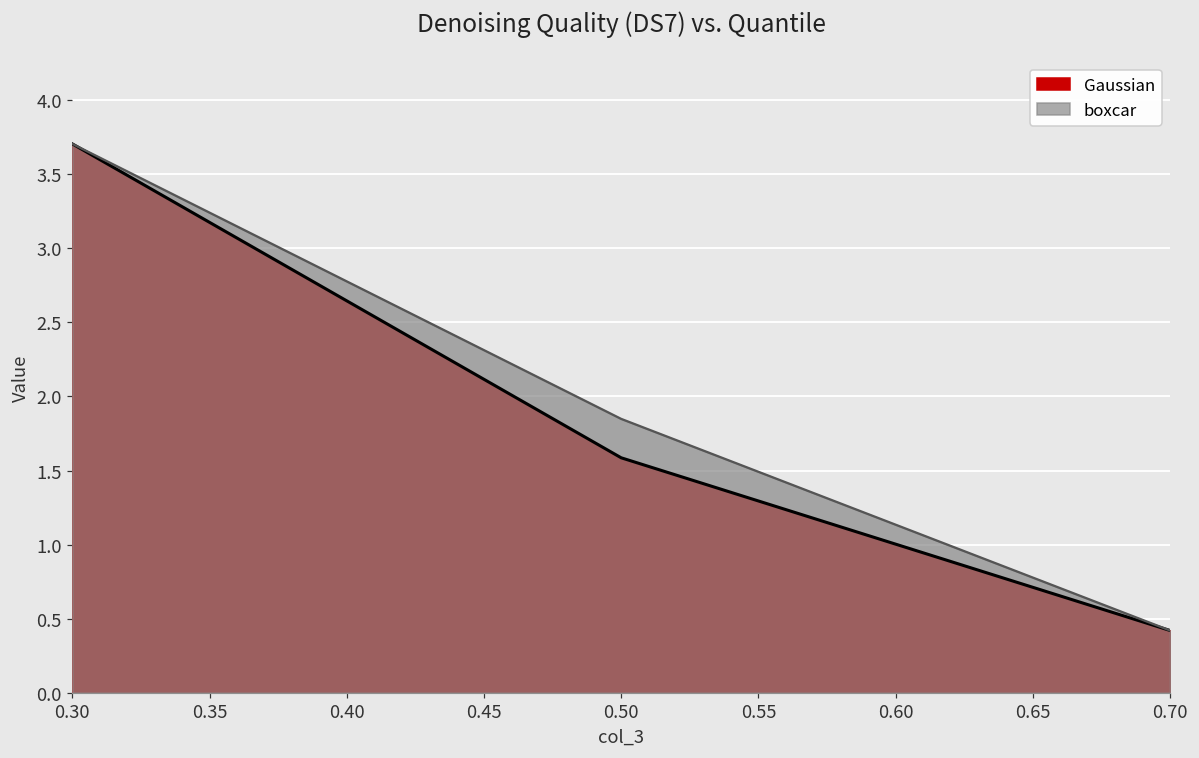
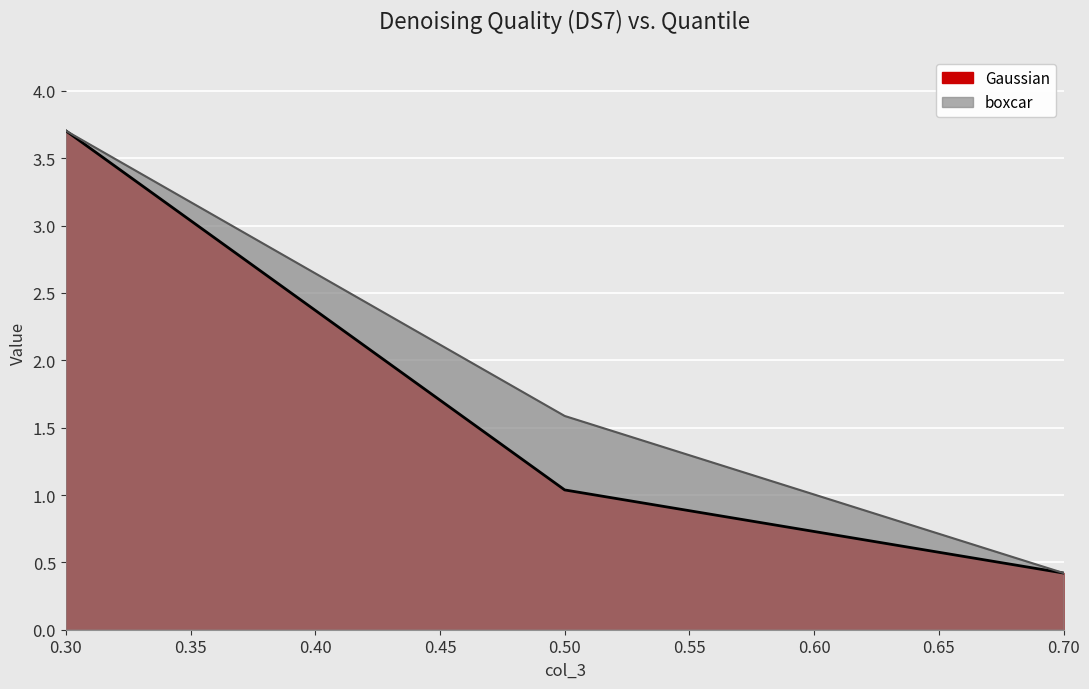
Gaussian, 0.50: 1.59 -> 1.04
boxcar, 0.50: 1.85 -> 1.59
